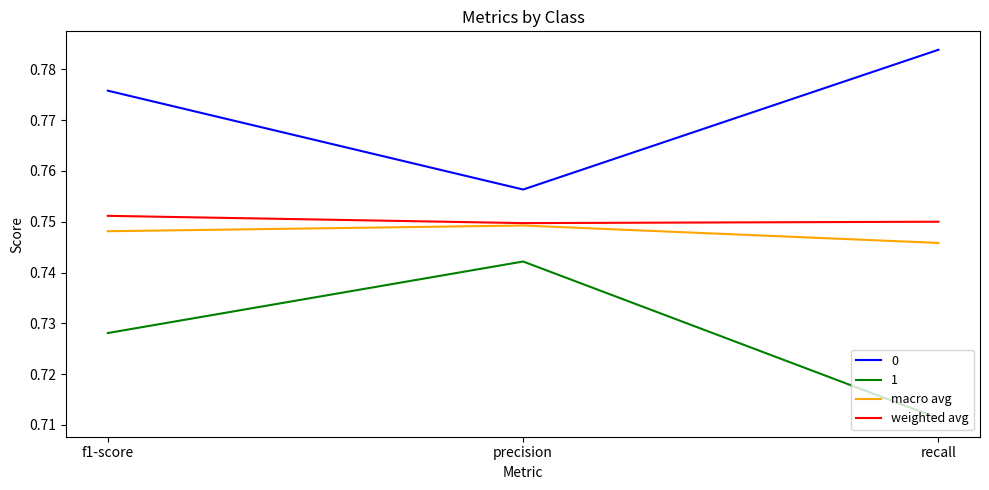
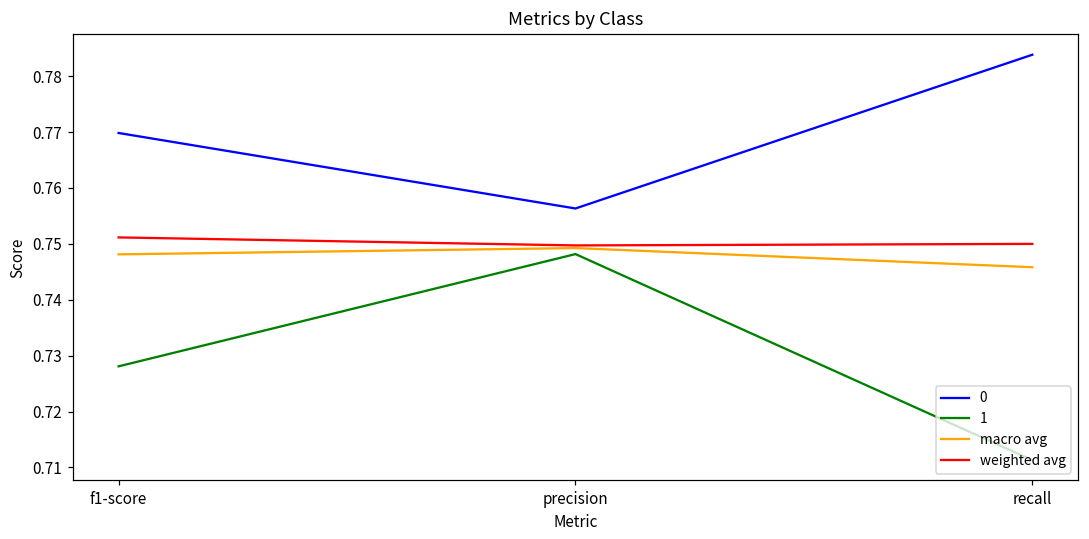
0, f1-score: 0.776 -> 0.770
1, precision: 0.742 -> 0.748
